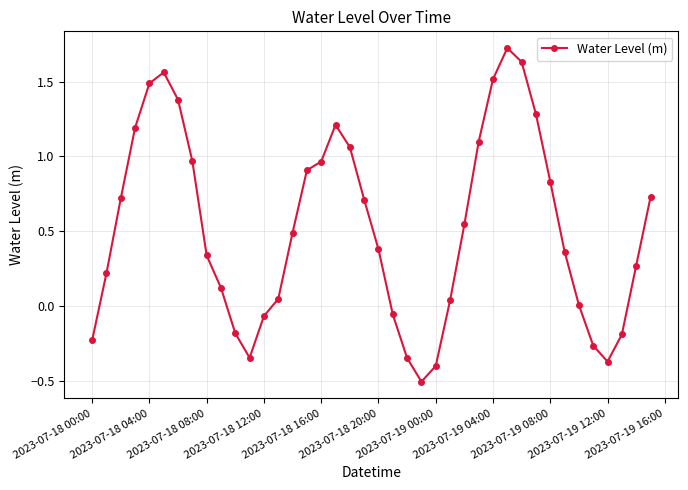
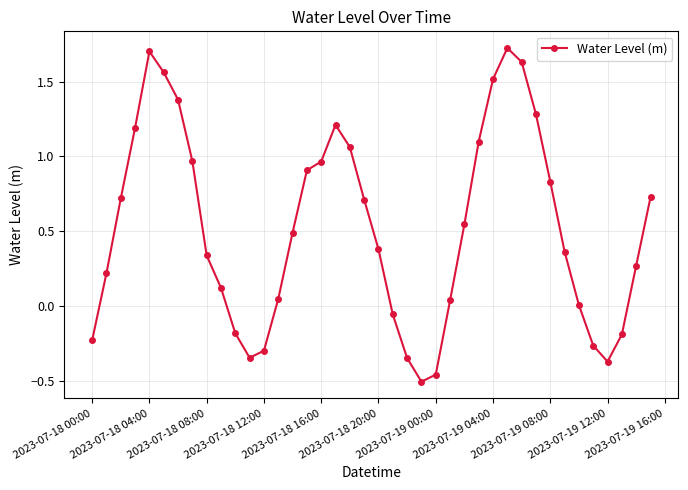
2023-07-18 04:00: 1.49 -> 1.70
2023-07-18 12:00: -0.07 -> -0.30
2023-07-19 00:00: -0.40 -> -0.46
